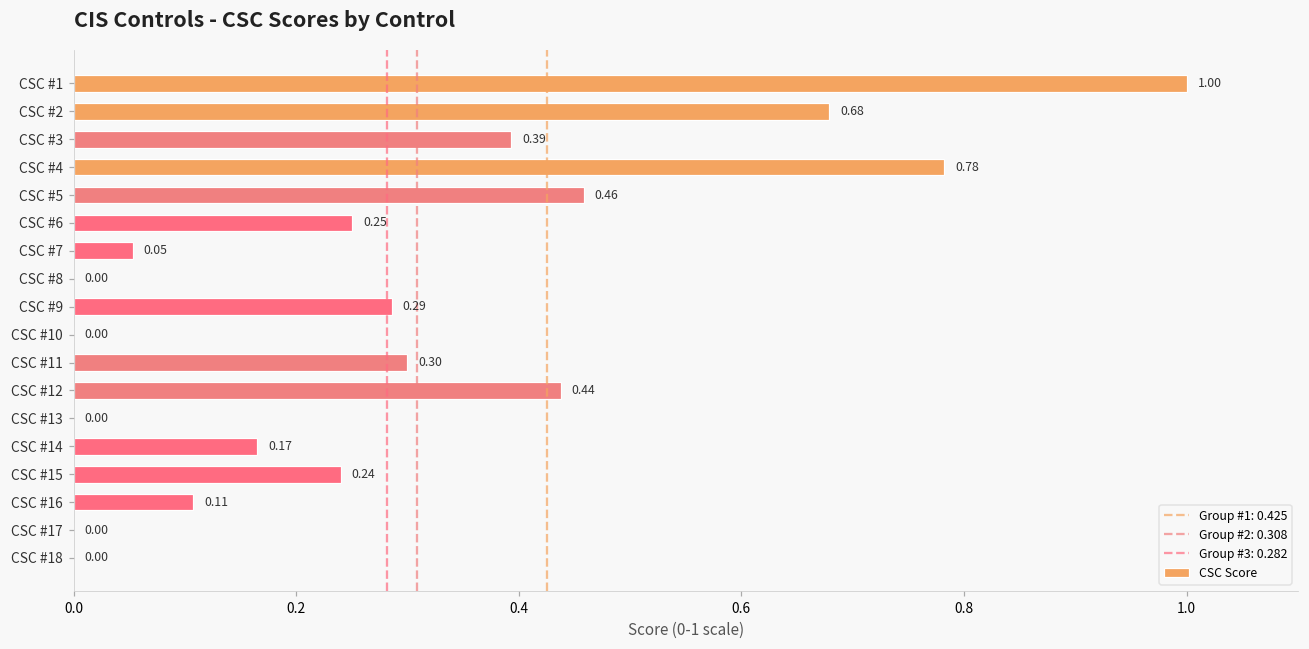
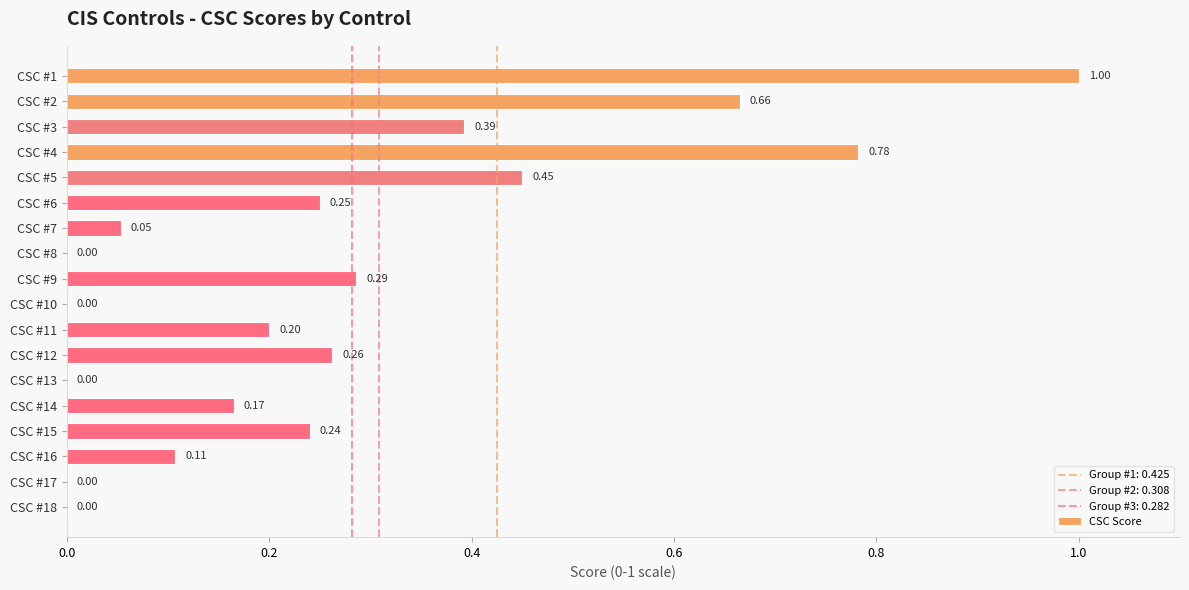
CSC #2: 0.68 -> 0.66
CSC #5: 0.46 -> 0.45
CSC #11: 0.30 -> 0.20
CSC #12: 0.44 -> 0.26
